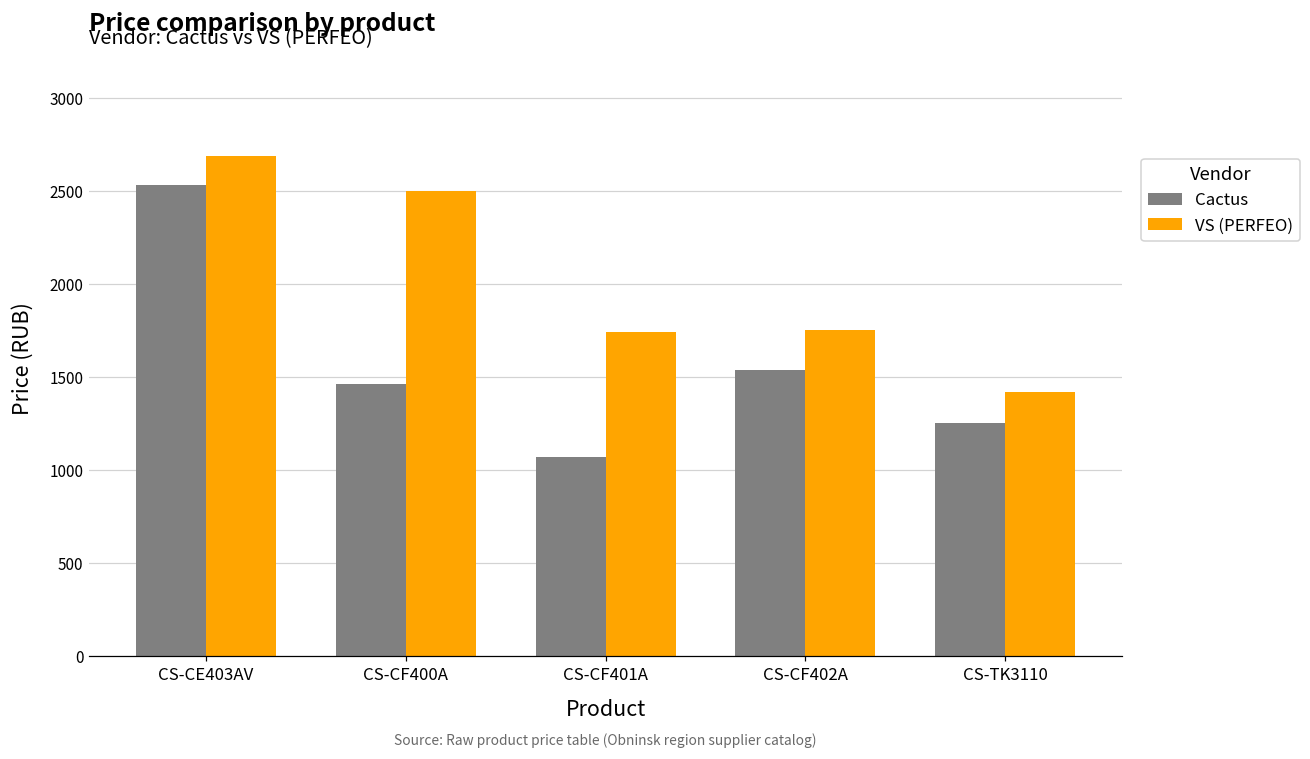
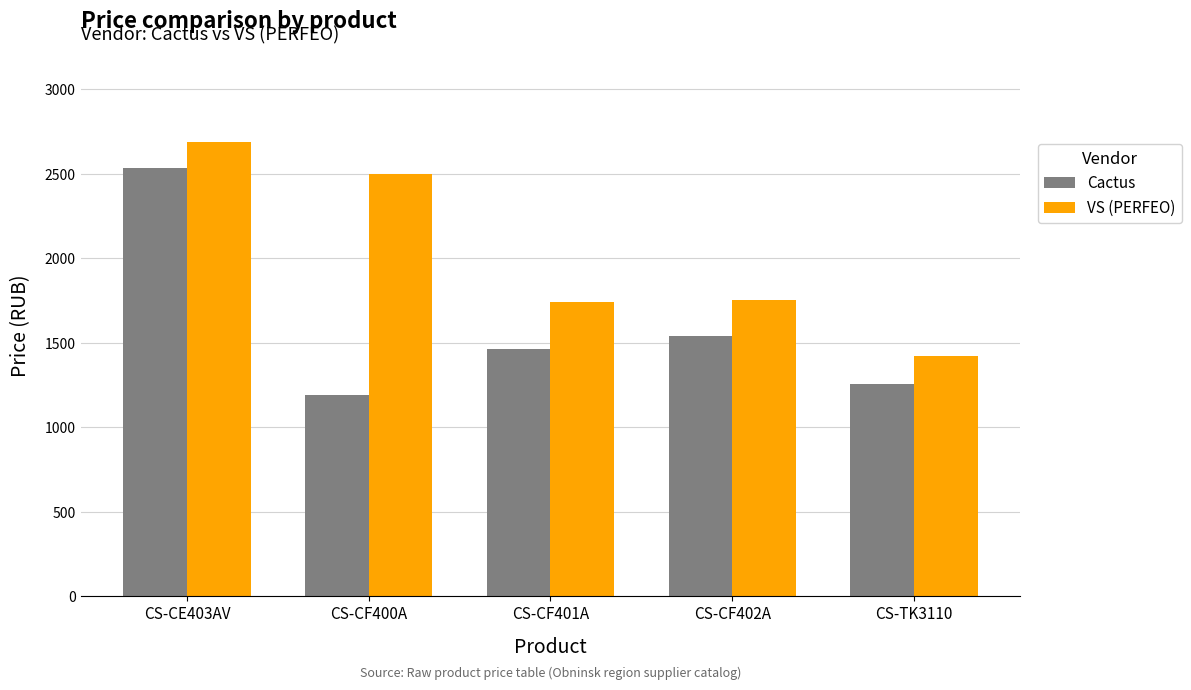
Cactus, CS-CF400A: 1470 -> 1190
Cactus, CS-CF401A: 1070 -> 1470
